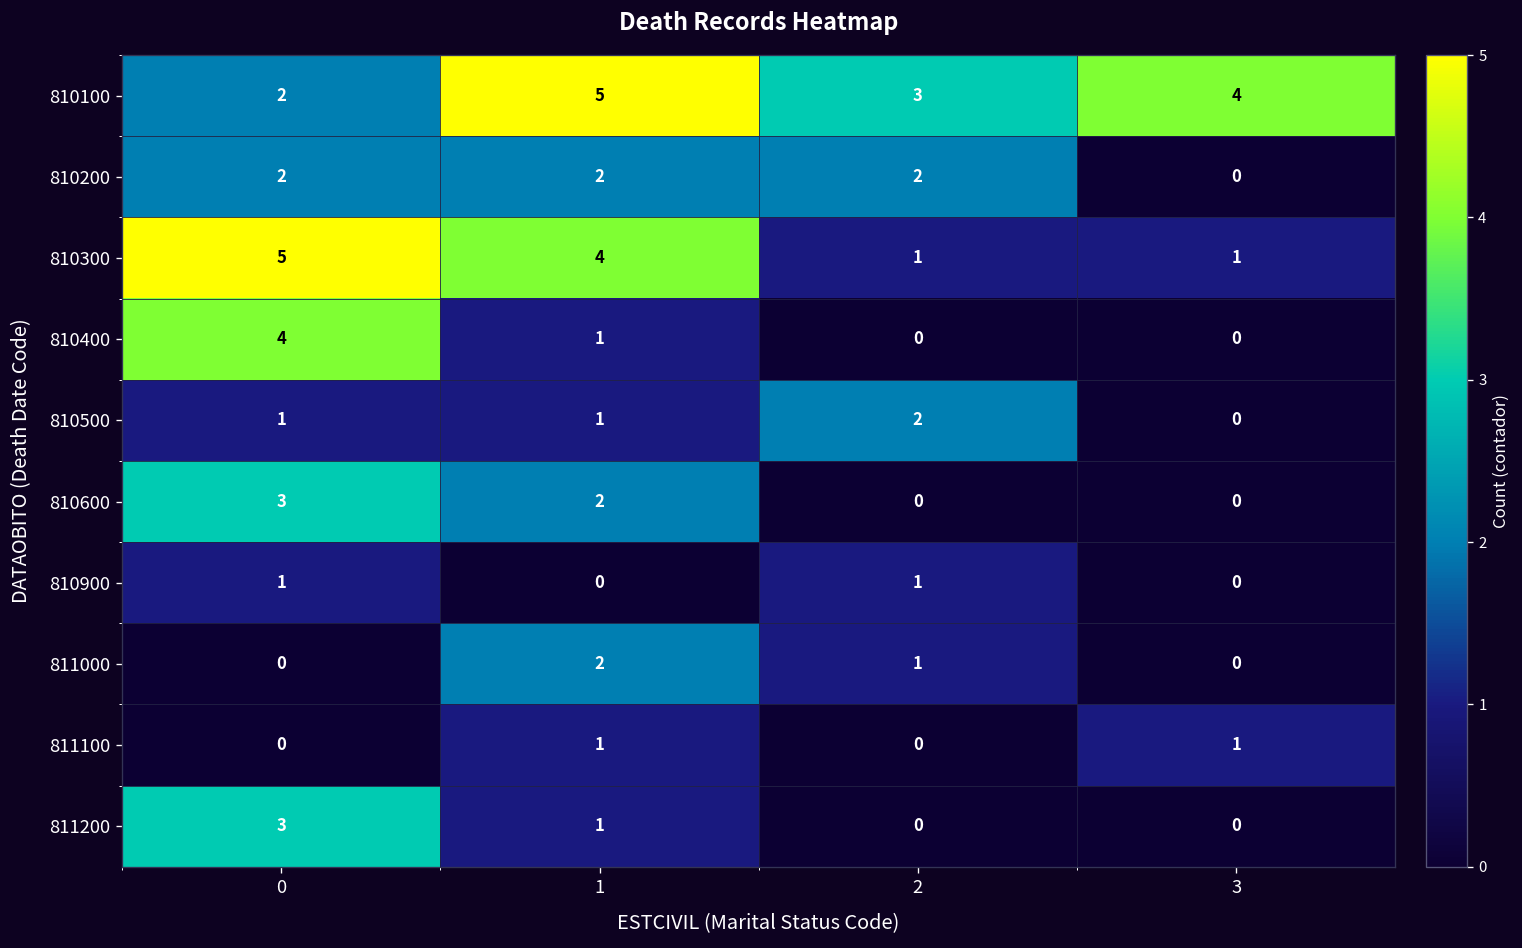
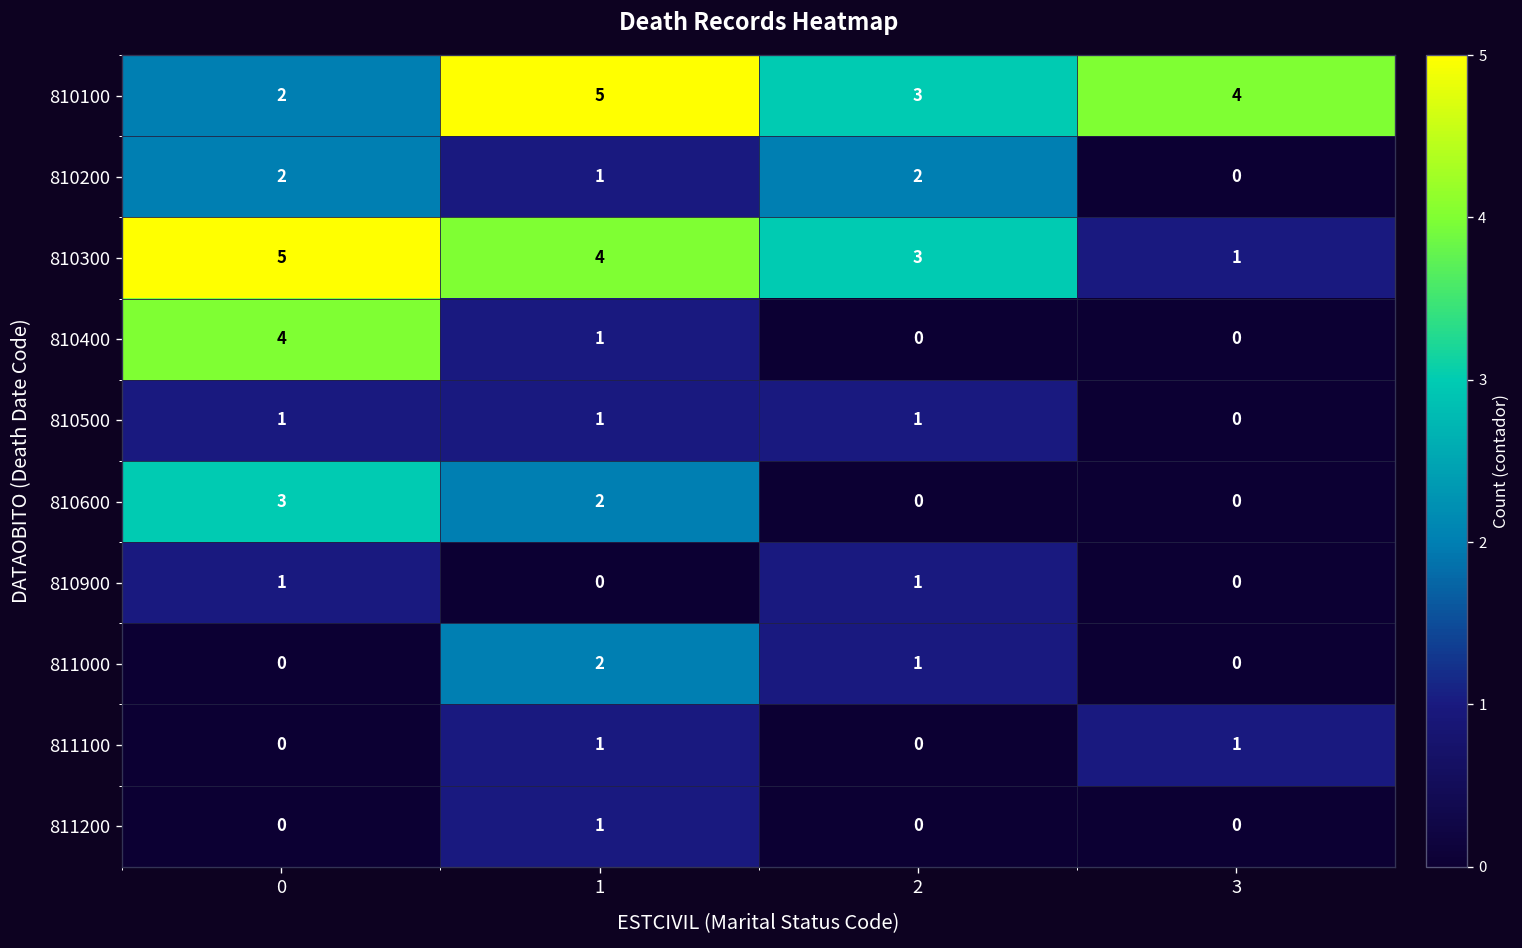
810200, 1: 2 -> 1
810300, 2: 1 -> 3
810500, 2: 2 -> 1
811200, 0: 3 -> 0
